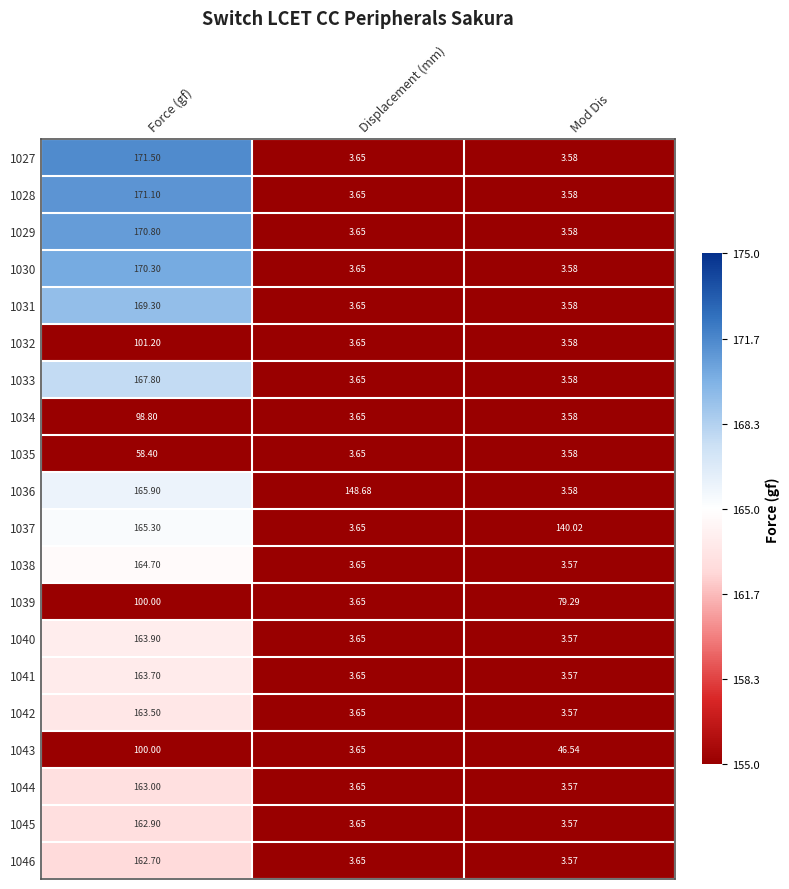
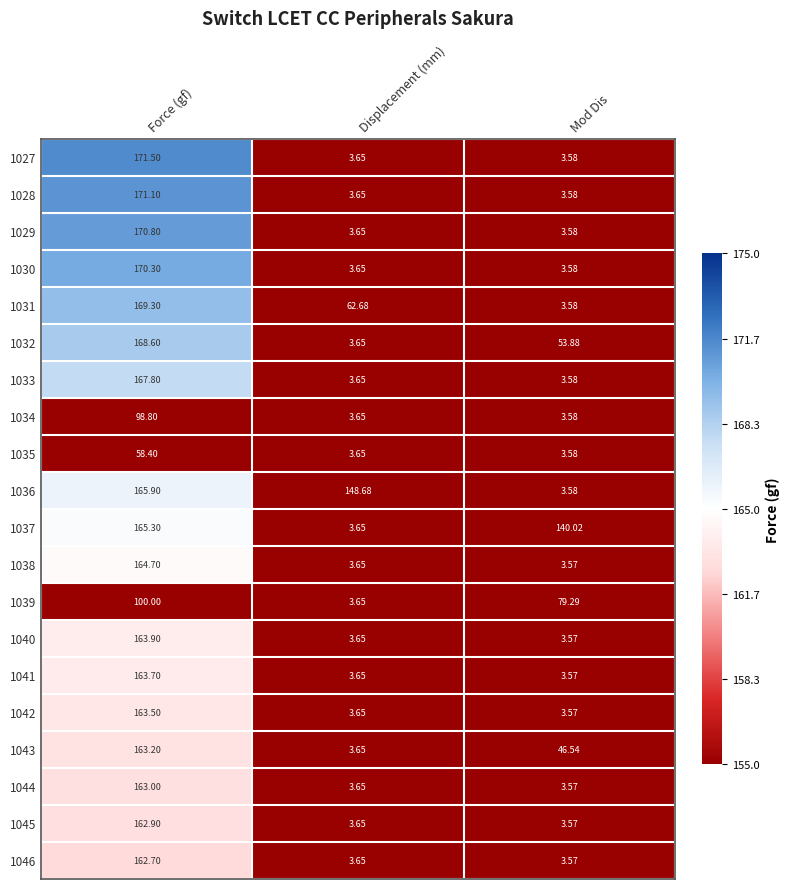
1031, Displacement (mm): 3.65 -> 62.68
1032, Force (gf): 101.20 -> 168.60
1032, Mod Dis: 3.58 -> 53.88
1043, Force (gf): 100.00 -> 163.20
